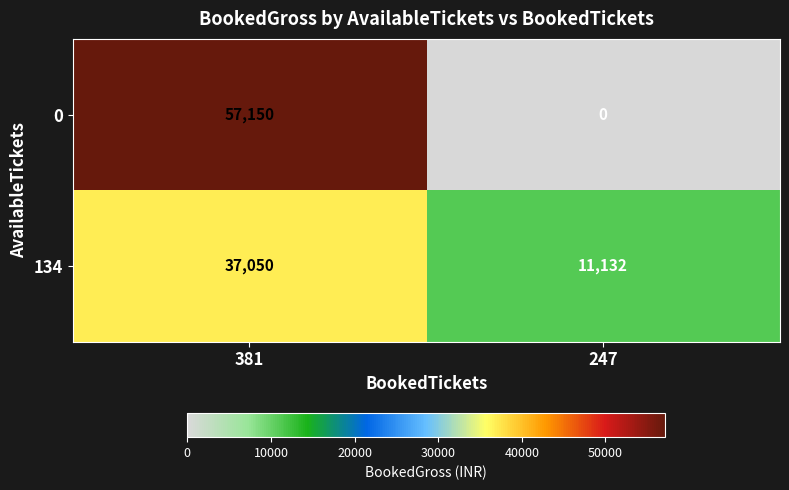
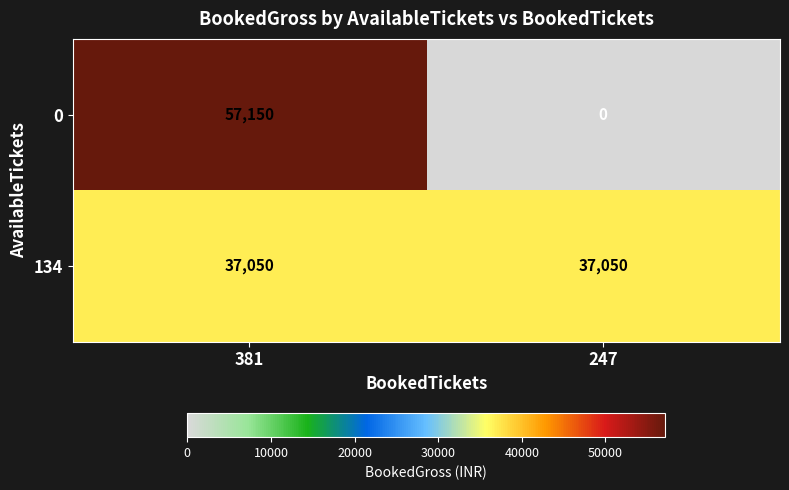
134, 247: 11,132 -> 37,050
